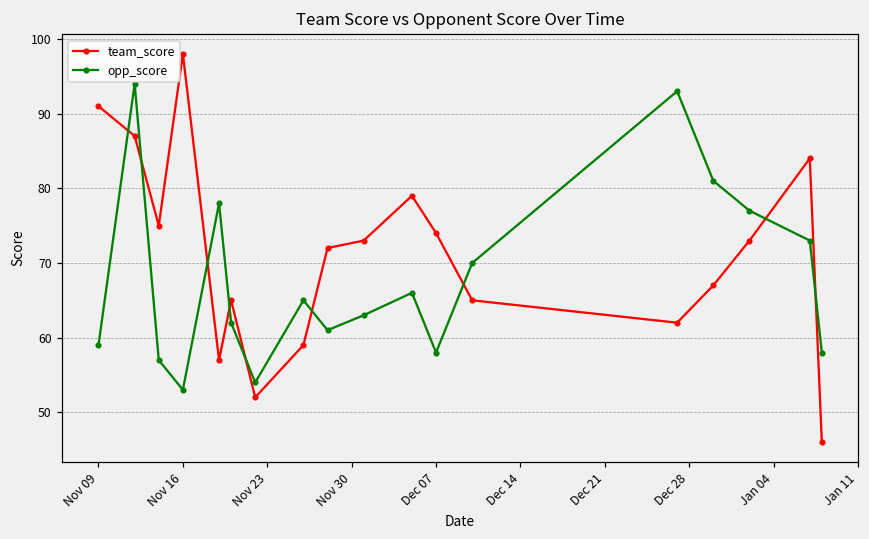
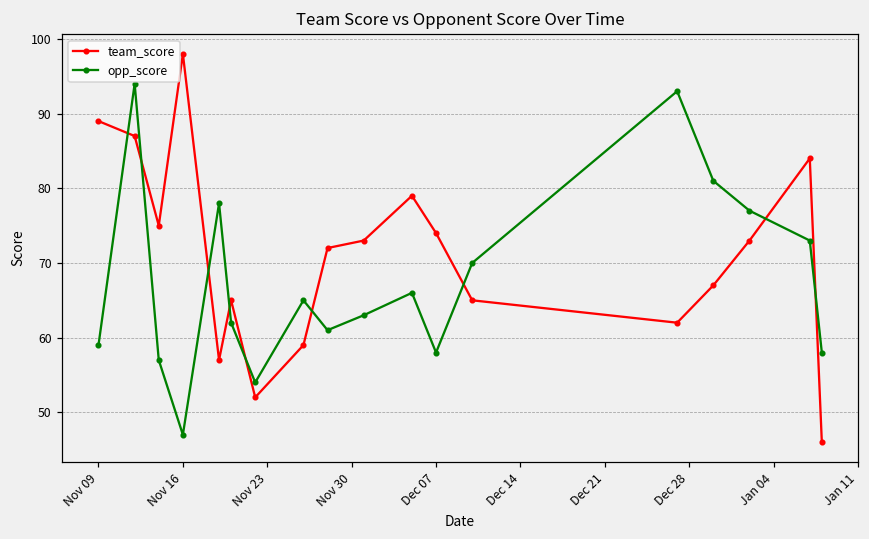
team_score, Nov 09: 91 -> 89
opp_score, Nov 16: 53 -> 47
